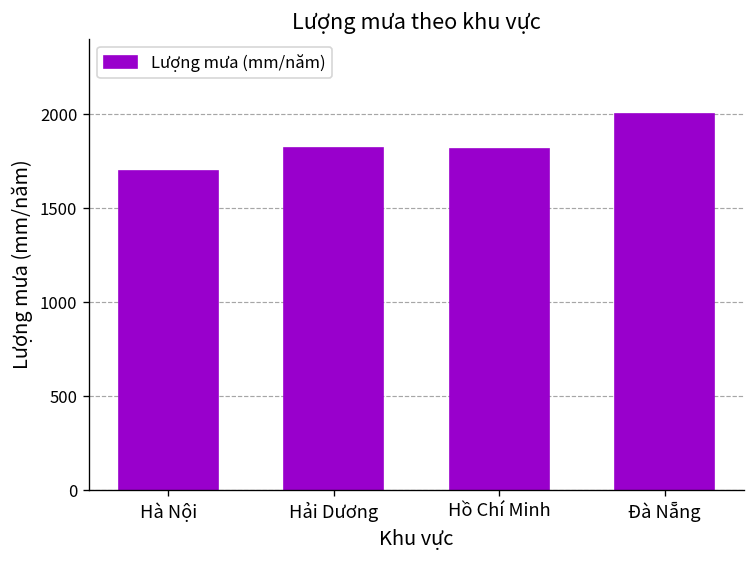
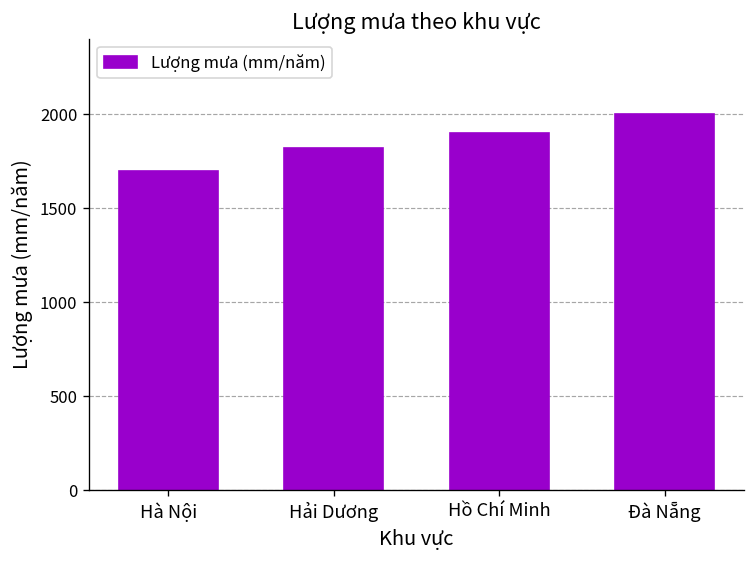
Hồ Chí Minh: 1820 -> 1900
